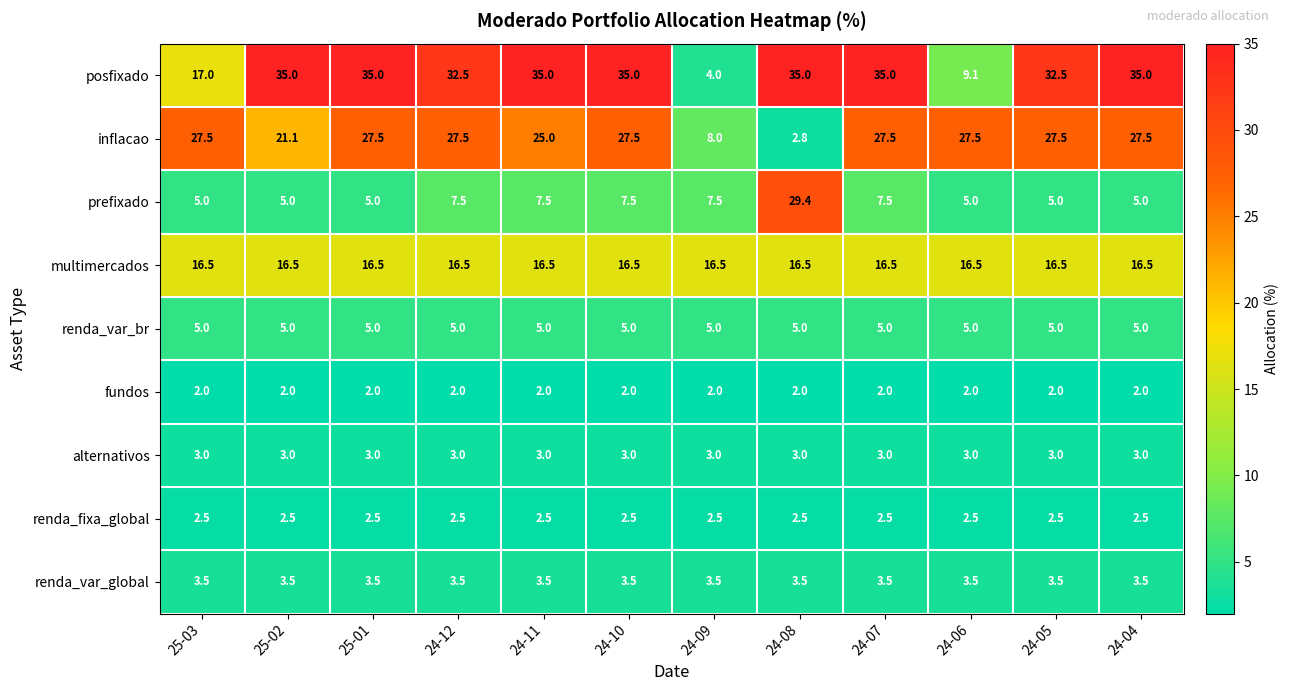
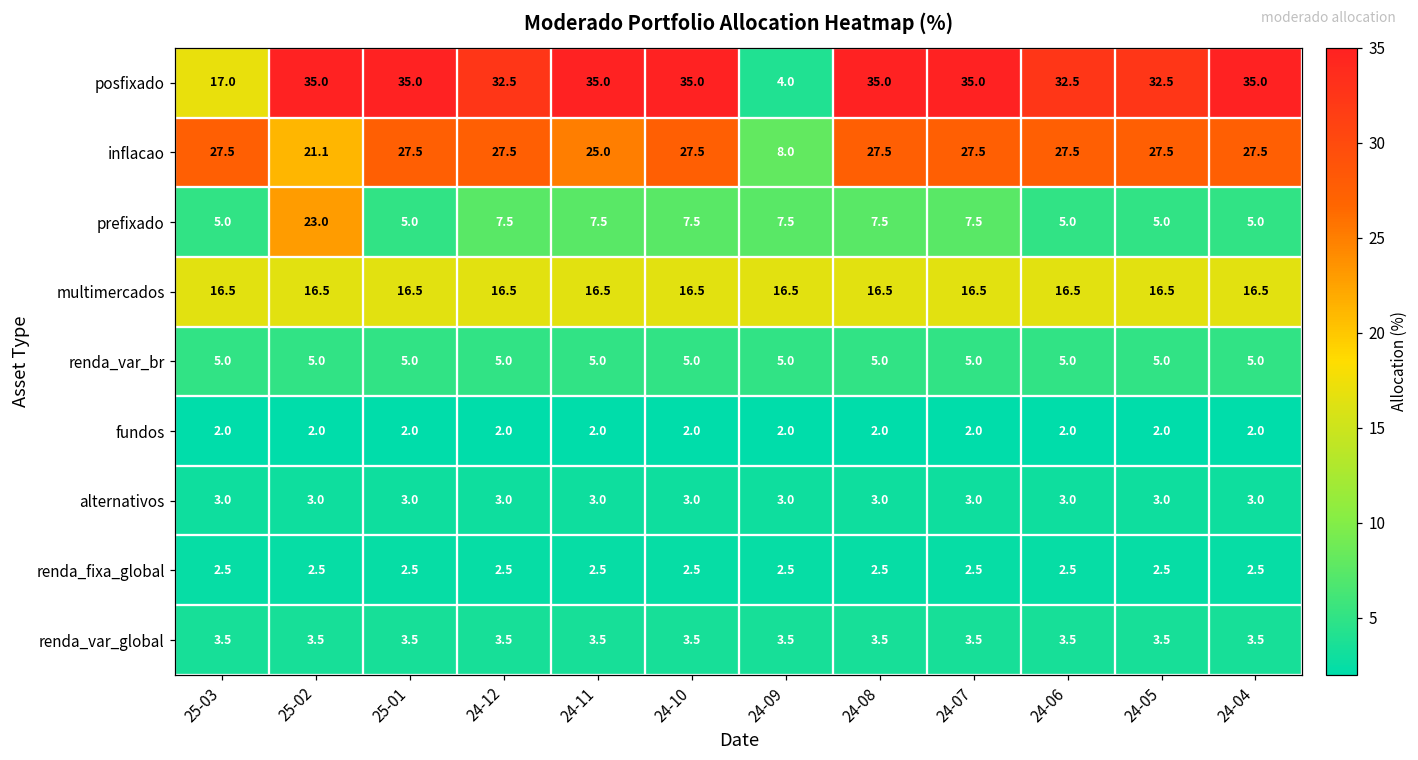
posfixado, 24-06: 9.1 -> 32.5
inflacao, 24-08: 2.8 -> 27.5
prefixado, 25-02: 5.0 -> 23.0
prefixado, 24-08: 29.4 -> 7.5
